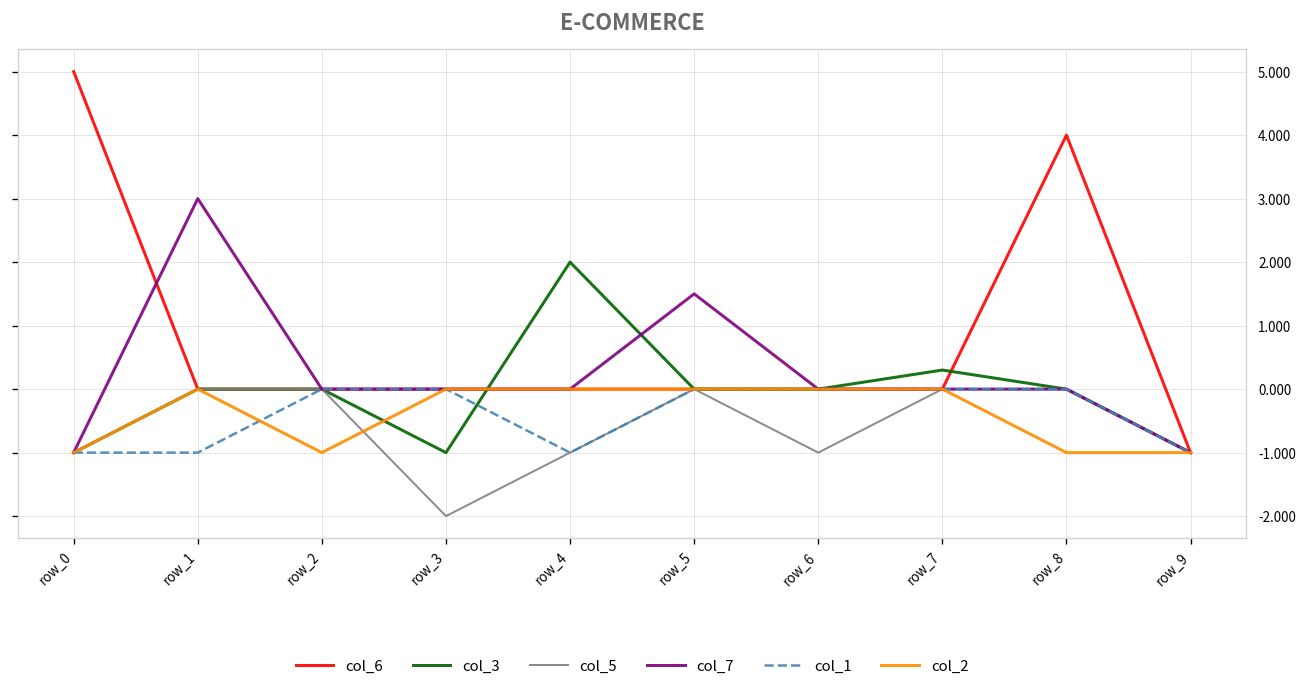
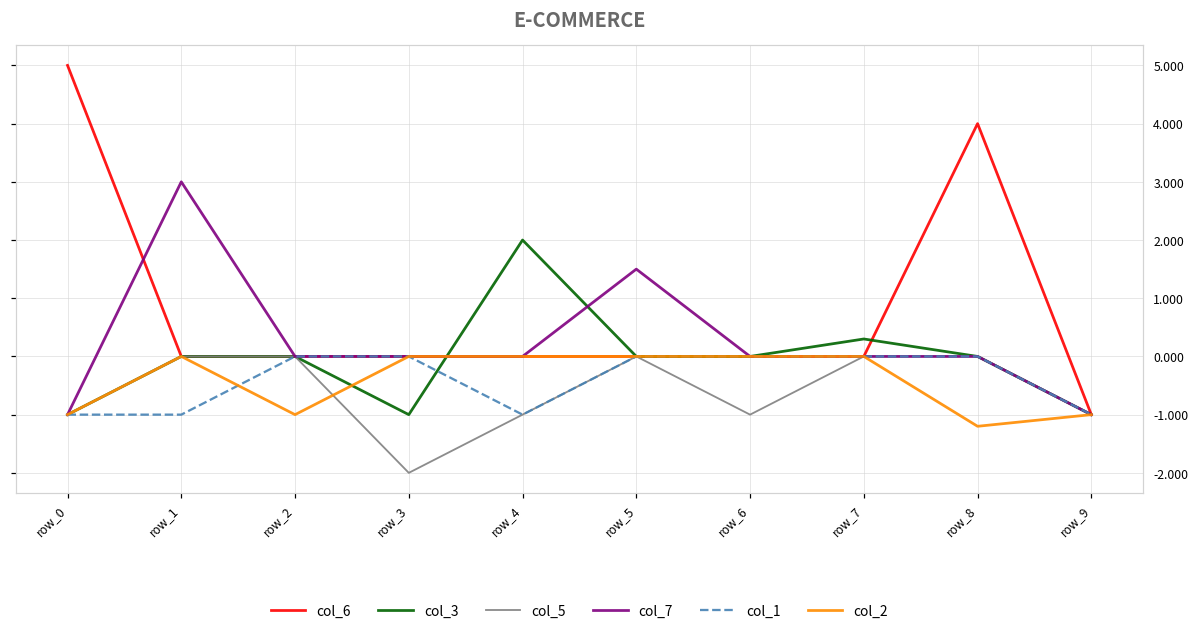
col_2, row_8: -1.0 -> -1.2
